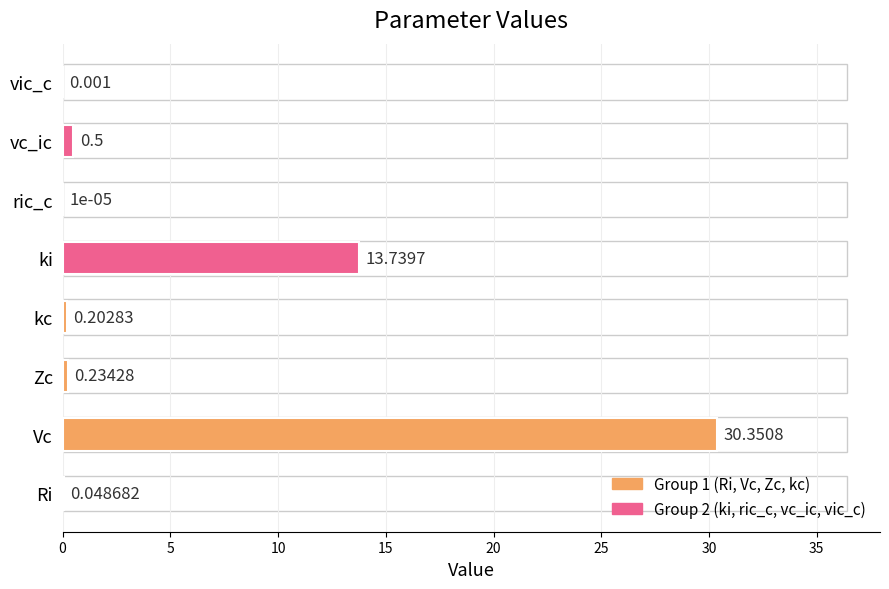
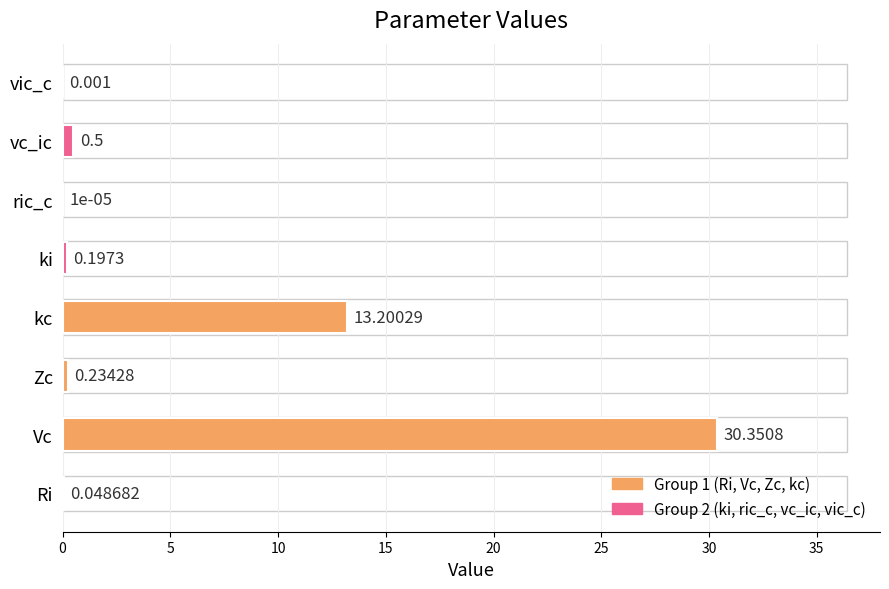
ki: 13.7397 -> 0.1973
kc: 0.20283 -> 13.20029
